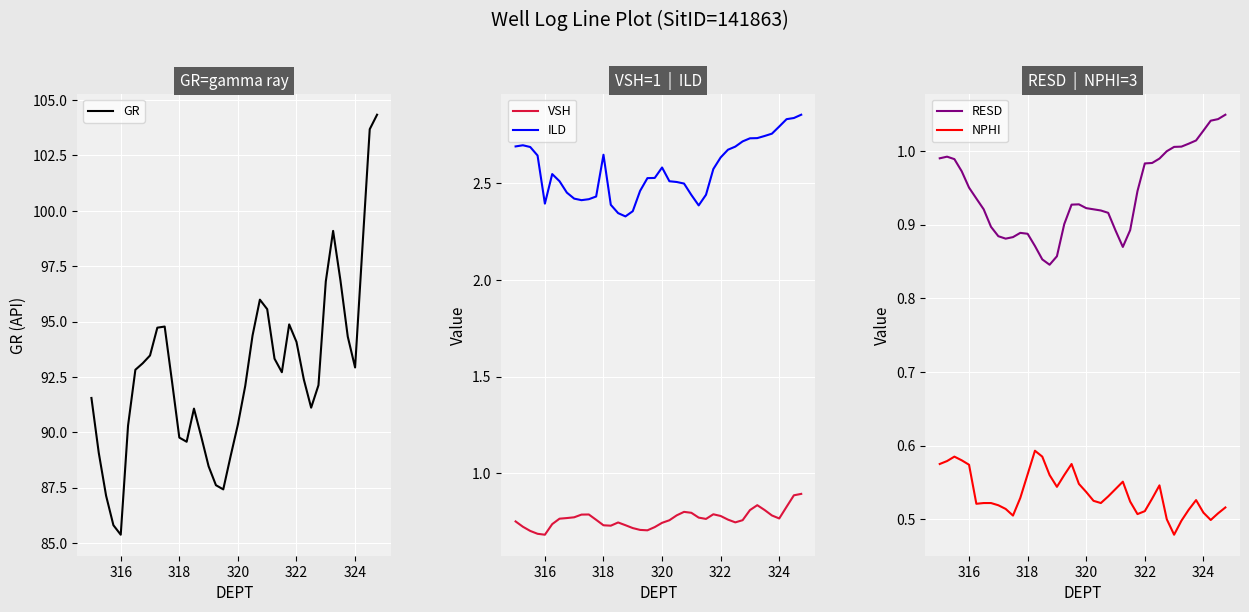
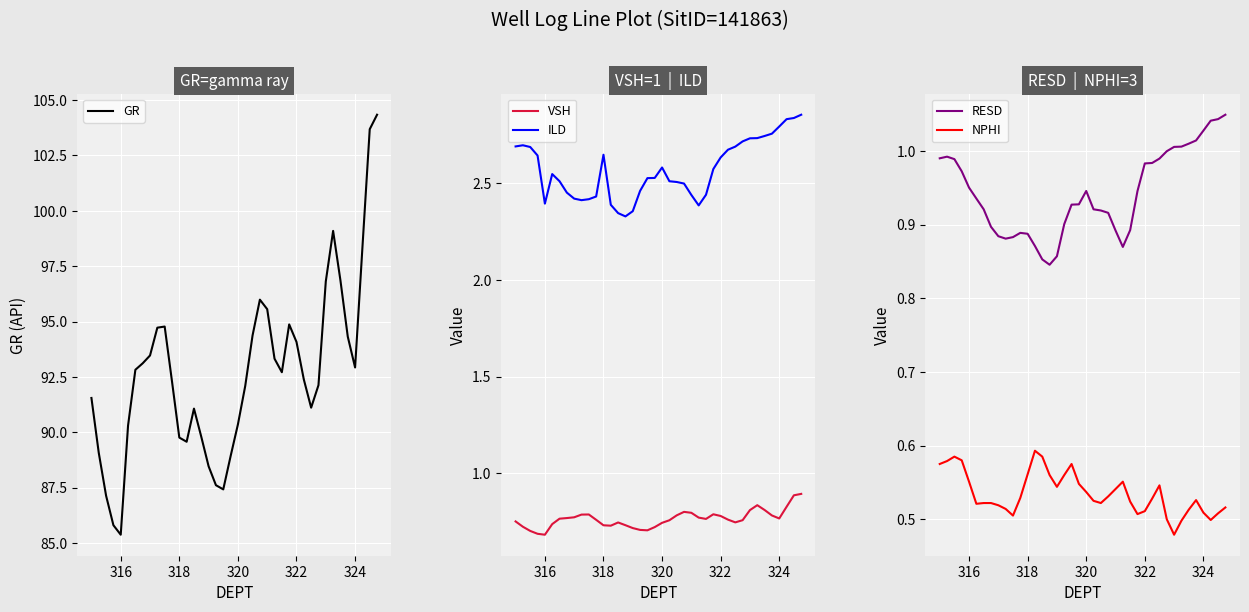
RESD | NPHI=3, NPHI, 316: 0.57 -> 0.55
RESD | NPHI=3, RESD, 320: 0.92 -> 0.95
